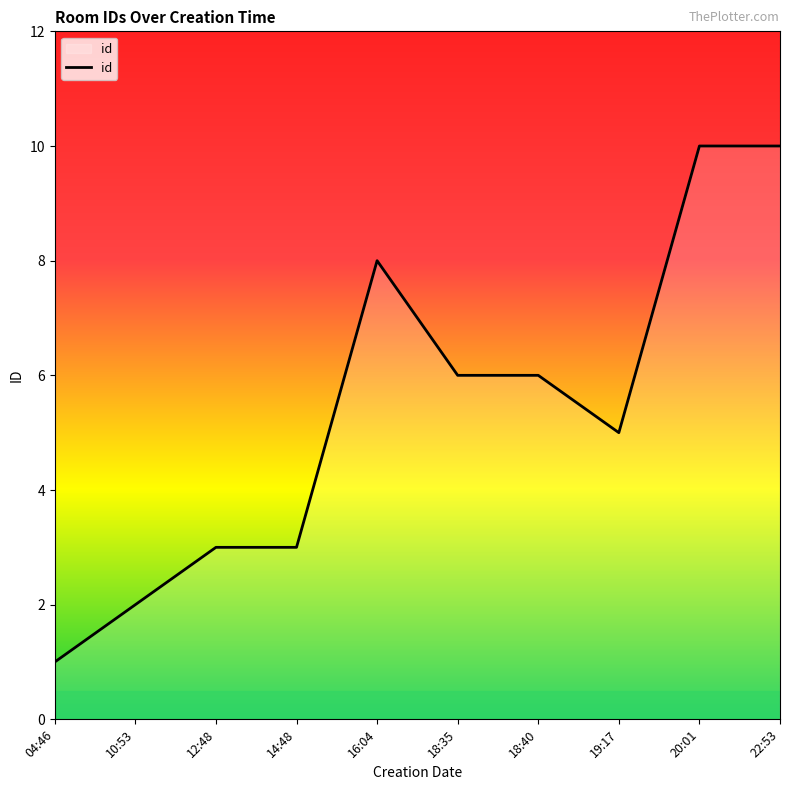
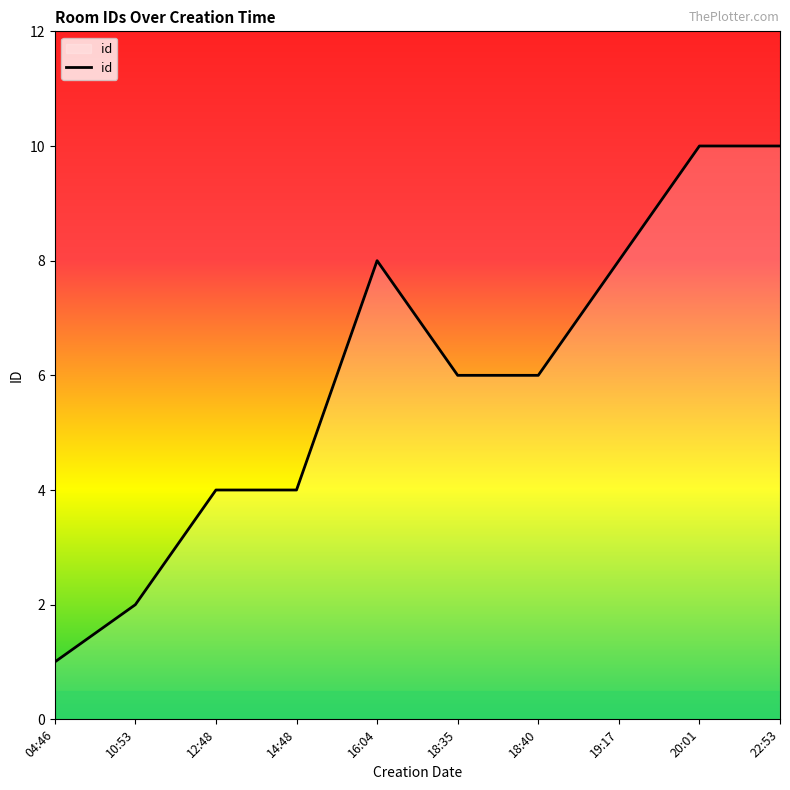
12:48: 3 -> 4
14:48: 3 -> 4
19:17: 5 -> 8
